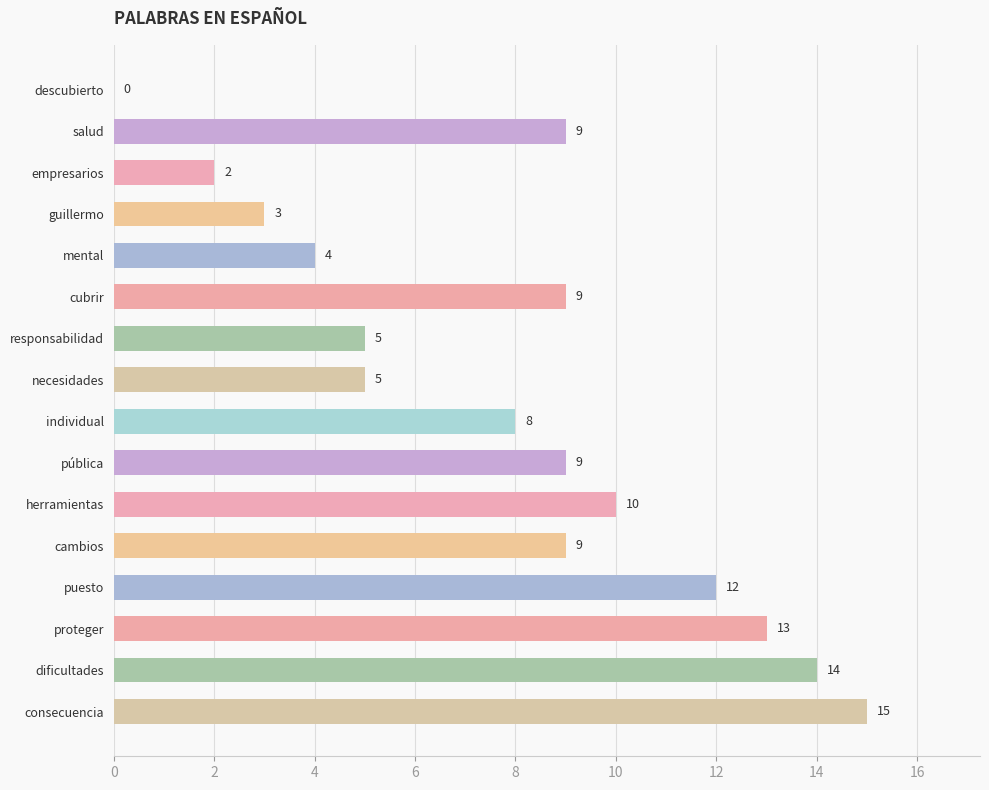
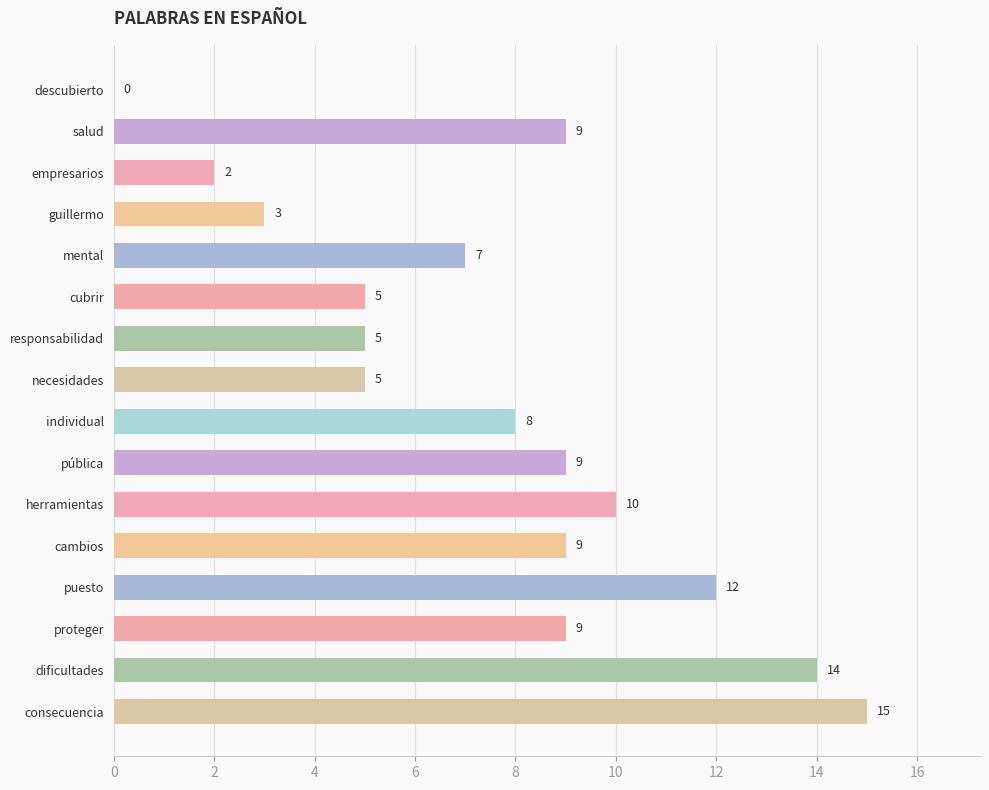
mental: 4 -> 7
cubrir: 9 -> 5
proteger: 13 -> 9
